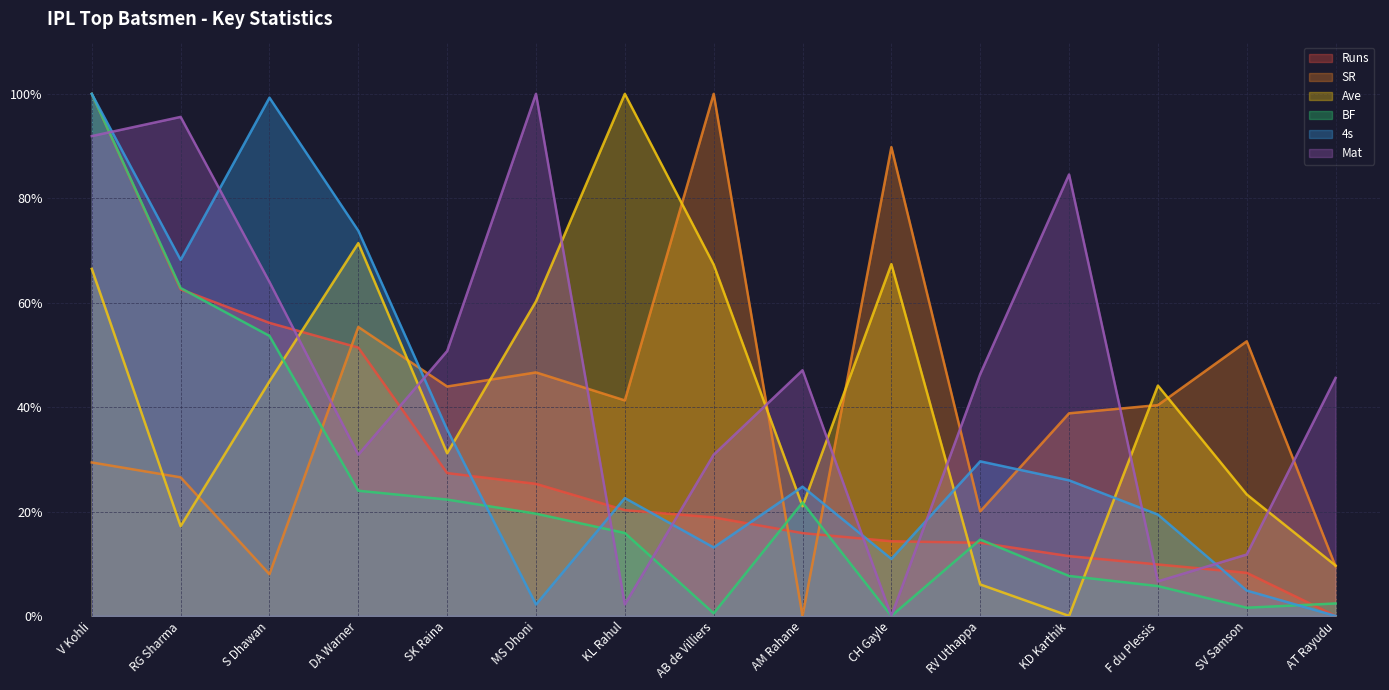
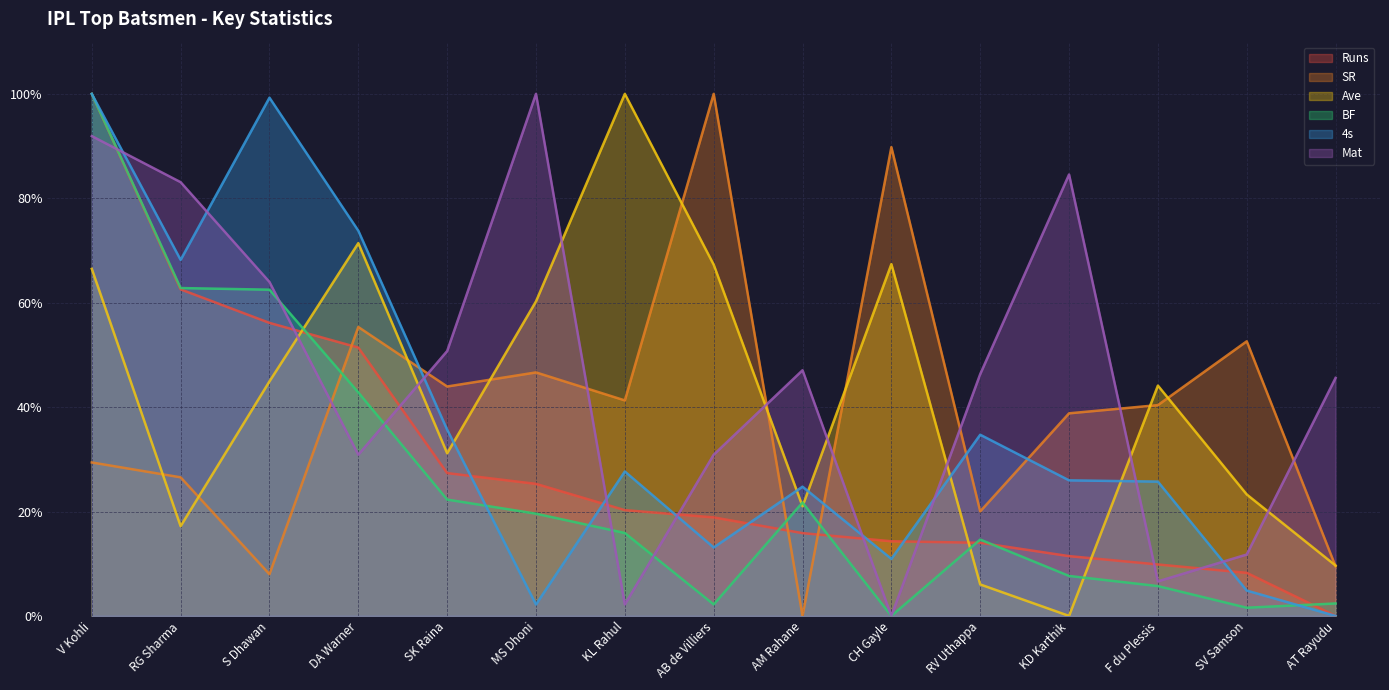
Mat, RG Sharma: 96% -> 83%
BF, S Dhawan: 54% -> 62%
BF, DA Warner: 24% -> 43%
4s, KL Rahul: 23% -> 28%
BF, AB de Villiers: 1% -> 2%
4s, RV Uthappa: 30% -> 35%
4s, F du Plessis: 19% -> 26%
